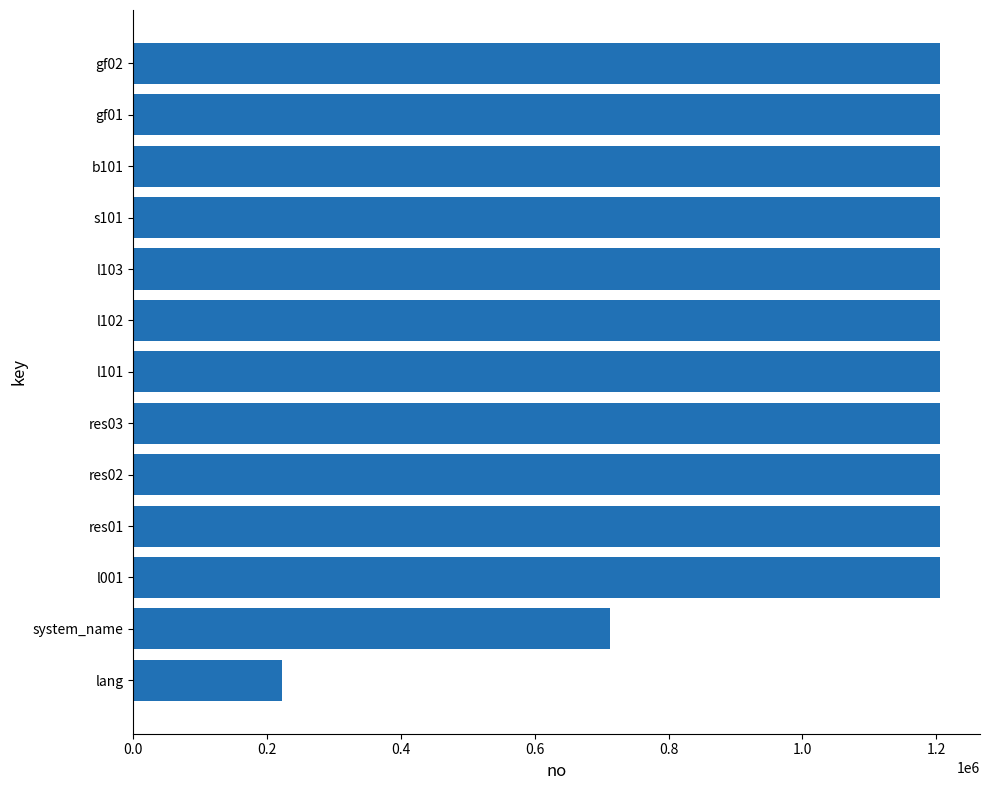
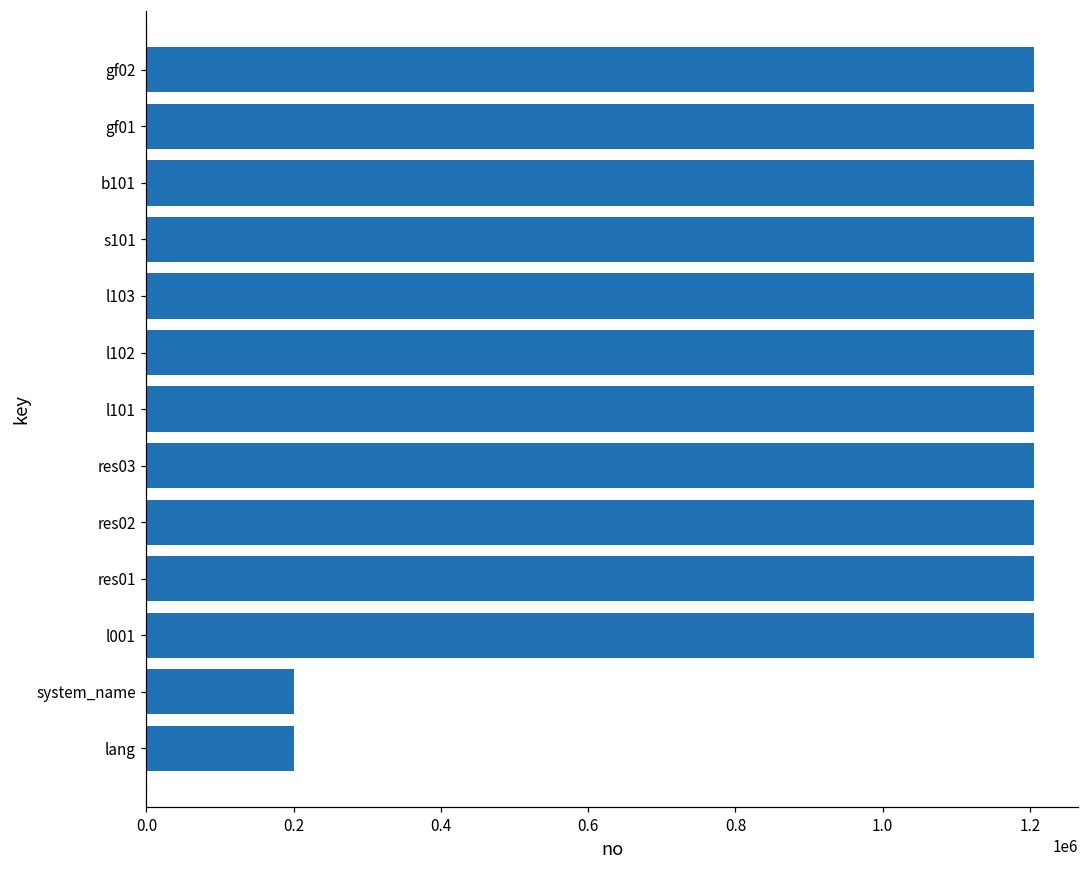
system_name: 710000 -> 200000
lang: 220000 -> 200000
